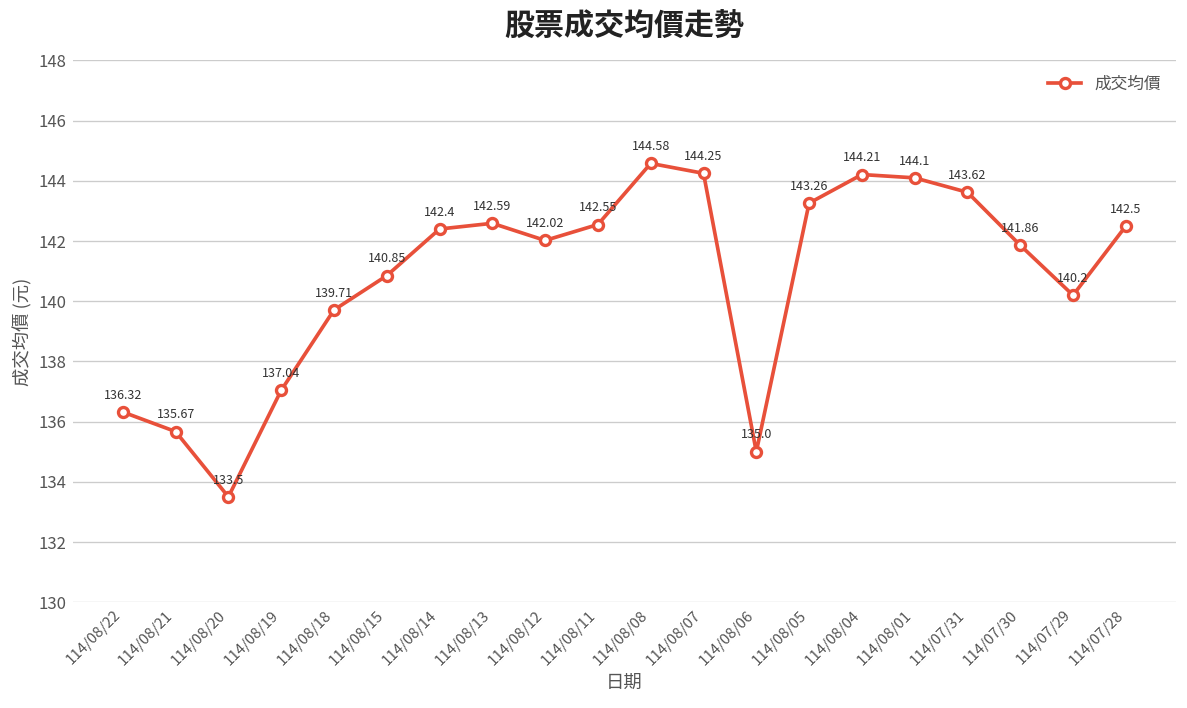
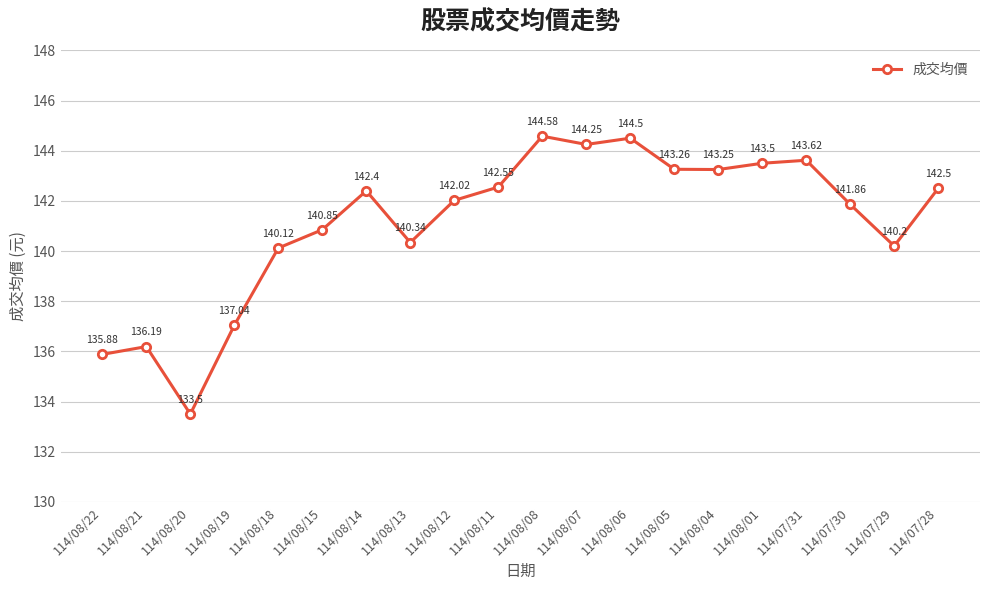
114/08/22: 136.32 -> 135.88
114/08/21: 135.67 -> 136.19
114/08/18: 139.71 -> 140.12
114/08/13: 142.59 -> 140.34
114/08/06: 135.0 -> 144.5
114/08/04: 144.21 -> 143.25
114/08/01: 144.1 -> 143.5
